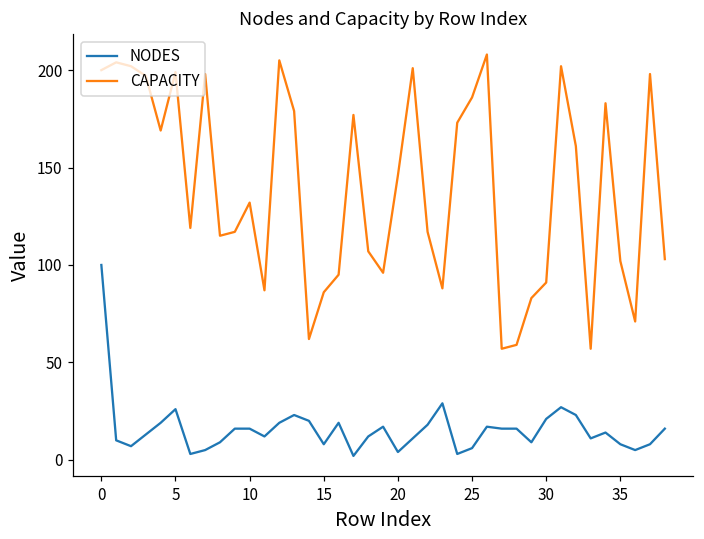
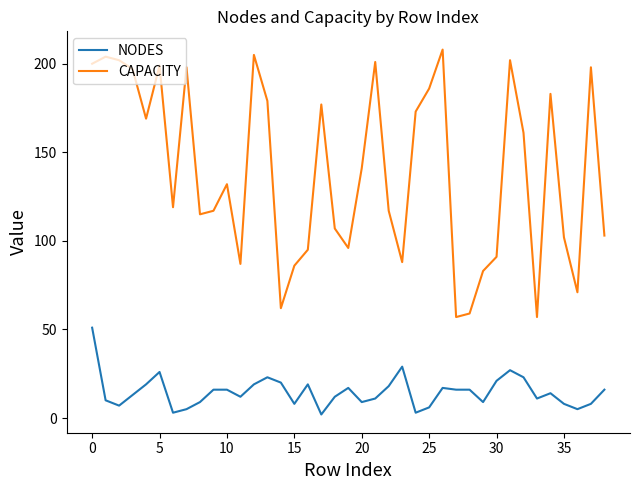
NODES, 0: 100 -> 51
NODES, 20: 4 -> 9
CAPACITY, 20: 146 -> 141
